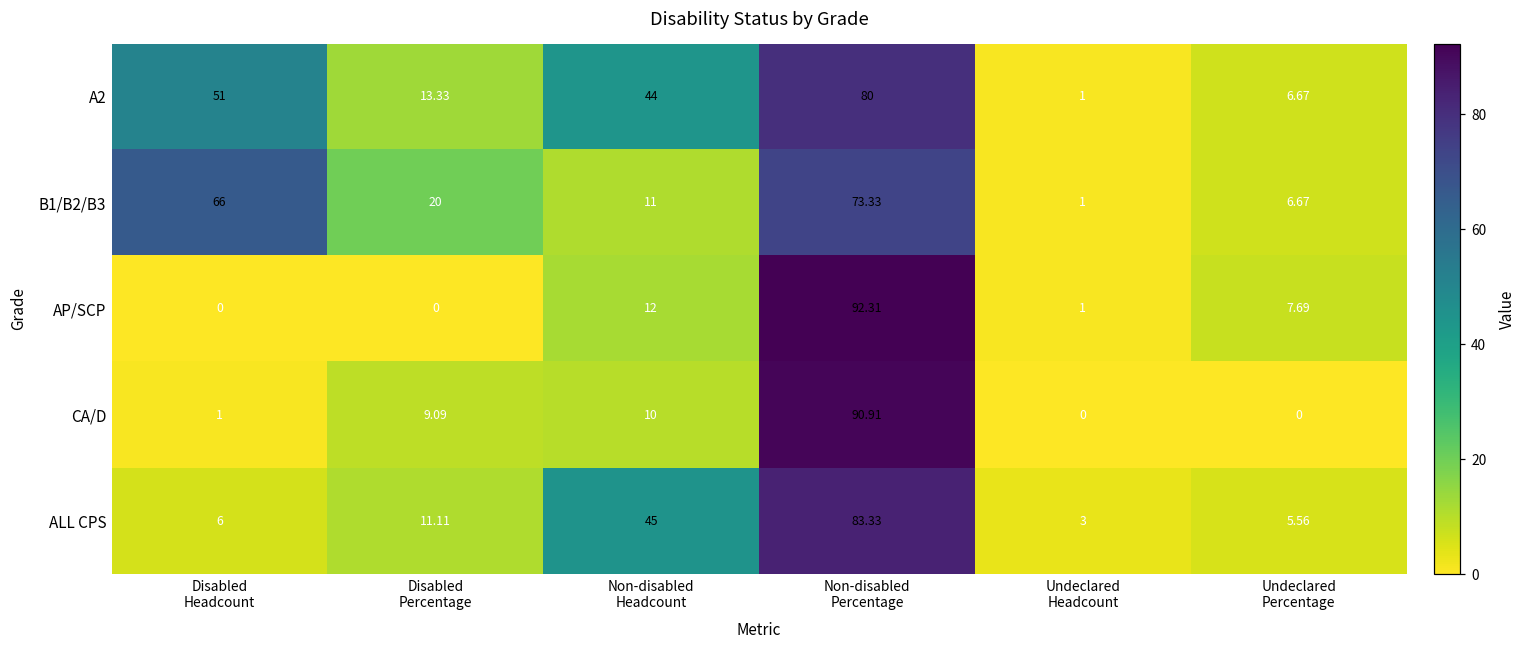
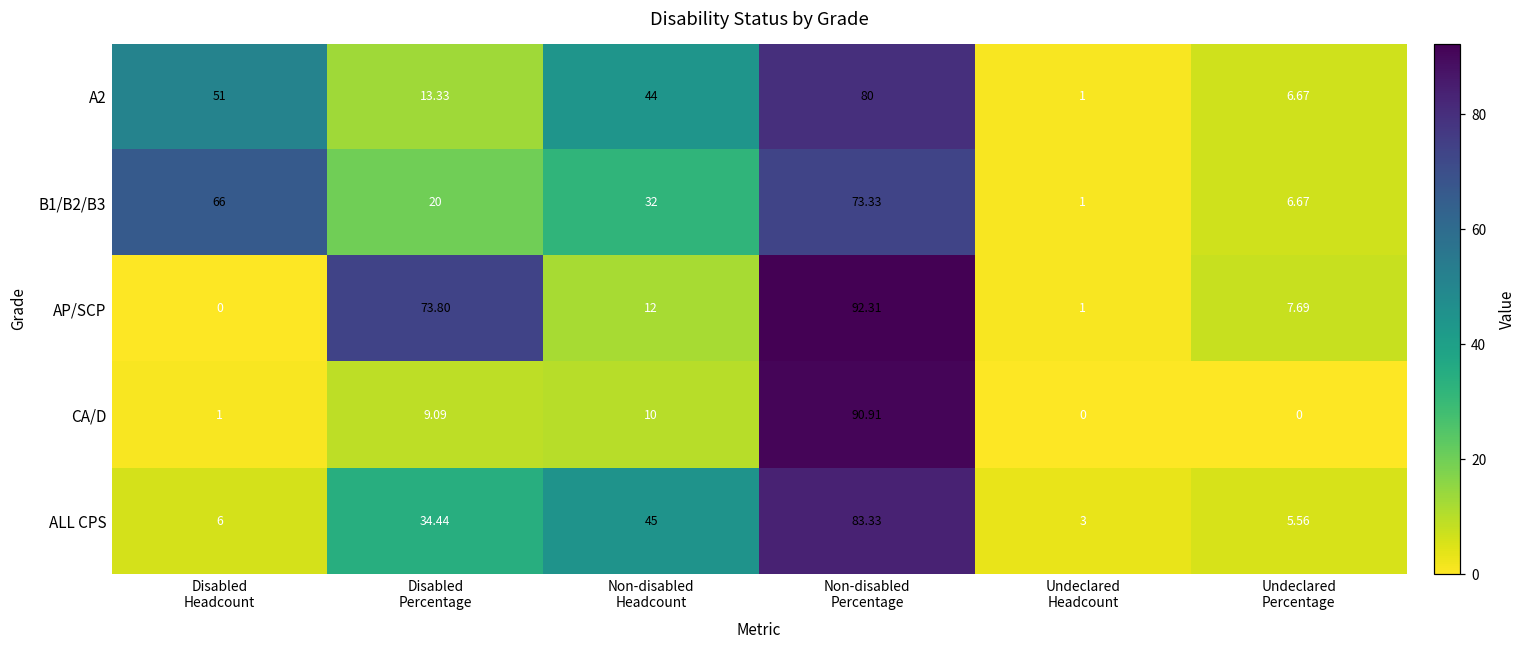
B1/B2/B3, Non-disabled Headcount: 11 -> 32
AP/SCP, Disabled Percentage: 0 -> 73.80
ALL CPS, Disabled Percentage: 11.11 -> 34.44
